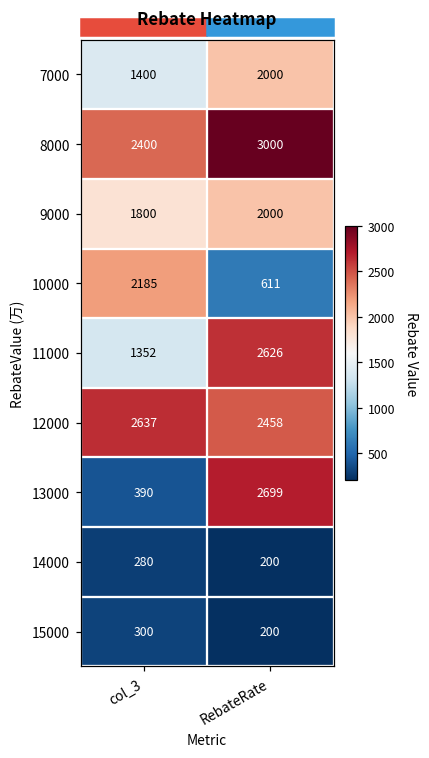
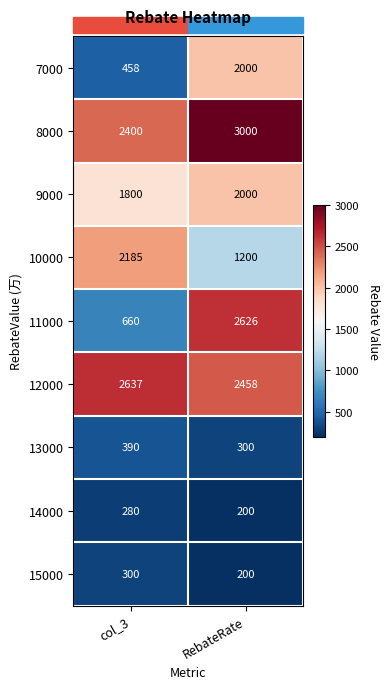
7000, col_3: 1400 -> 458
10000, RebateRate: 611 -> 1200
11000, col_3: 1352 -> 660
13000, RebateRate: 2699 -> 300
